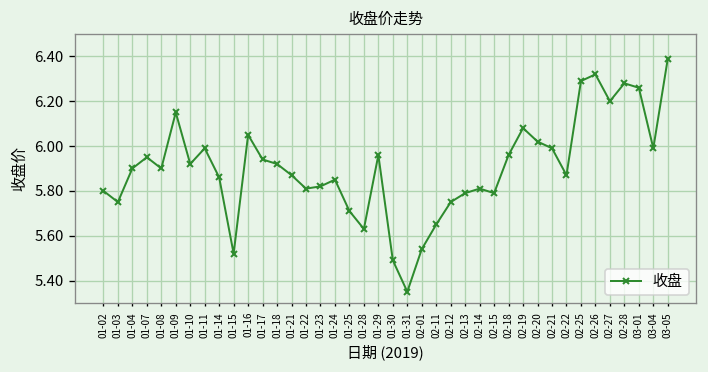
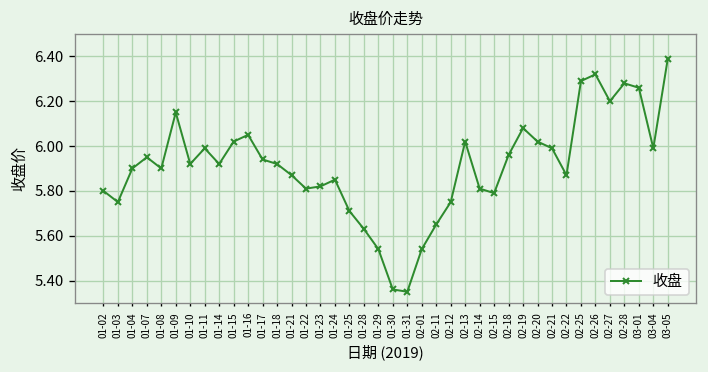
01-14: 5.86 -> 5.92
01-15: 5.52 -> 6.02
01-29: 5.96 -> 5.54
01-30: 5.49 -> 5.36
02-13: 5.79 -> 6.02
